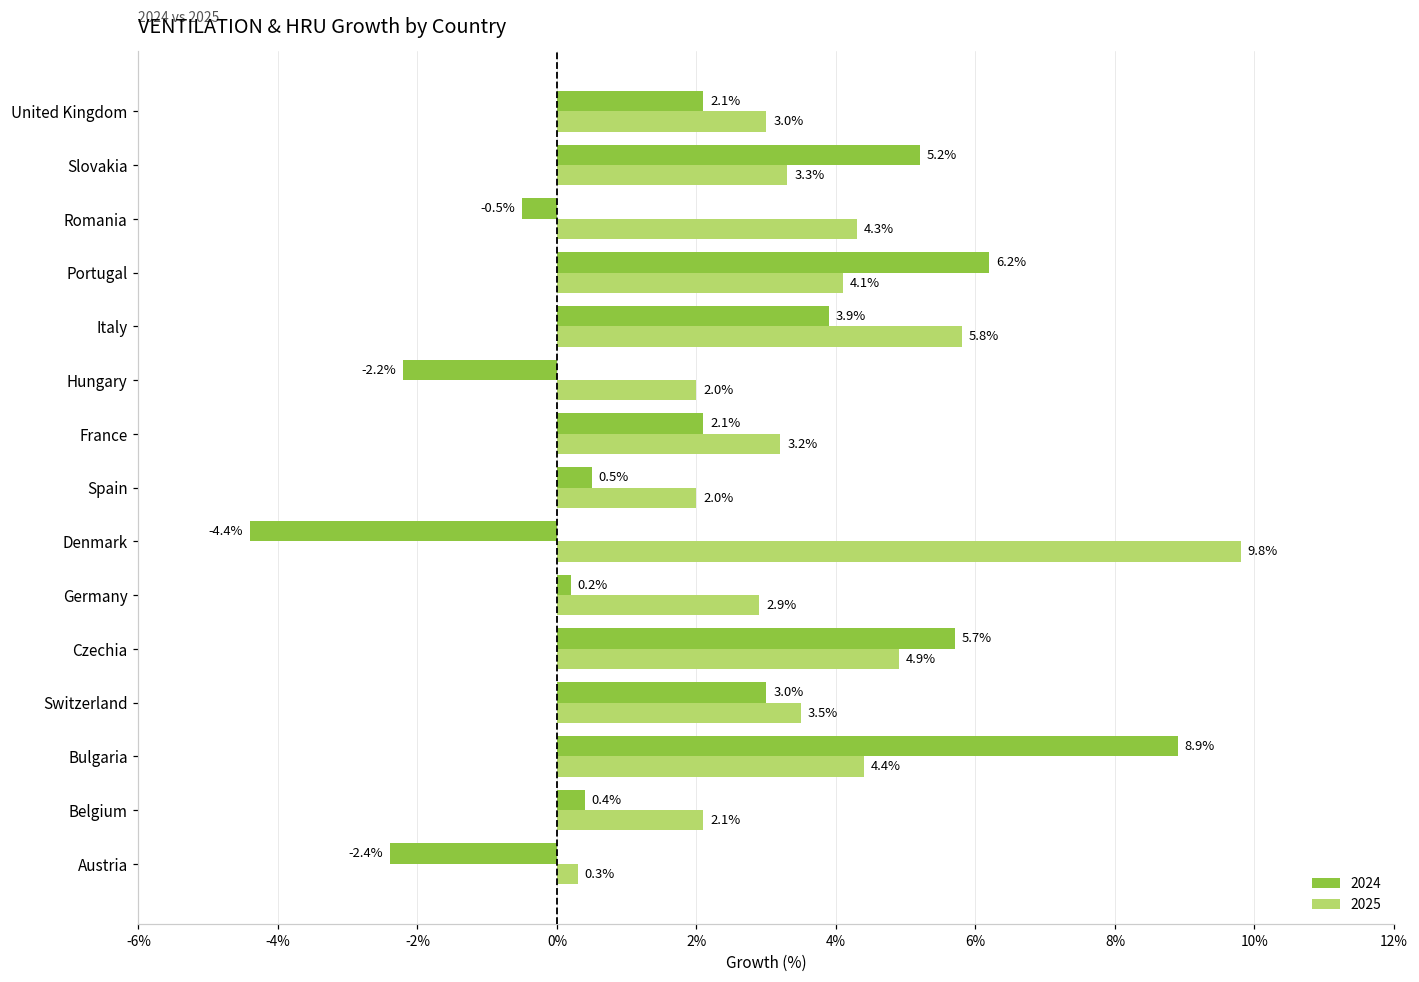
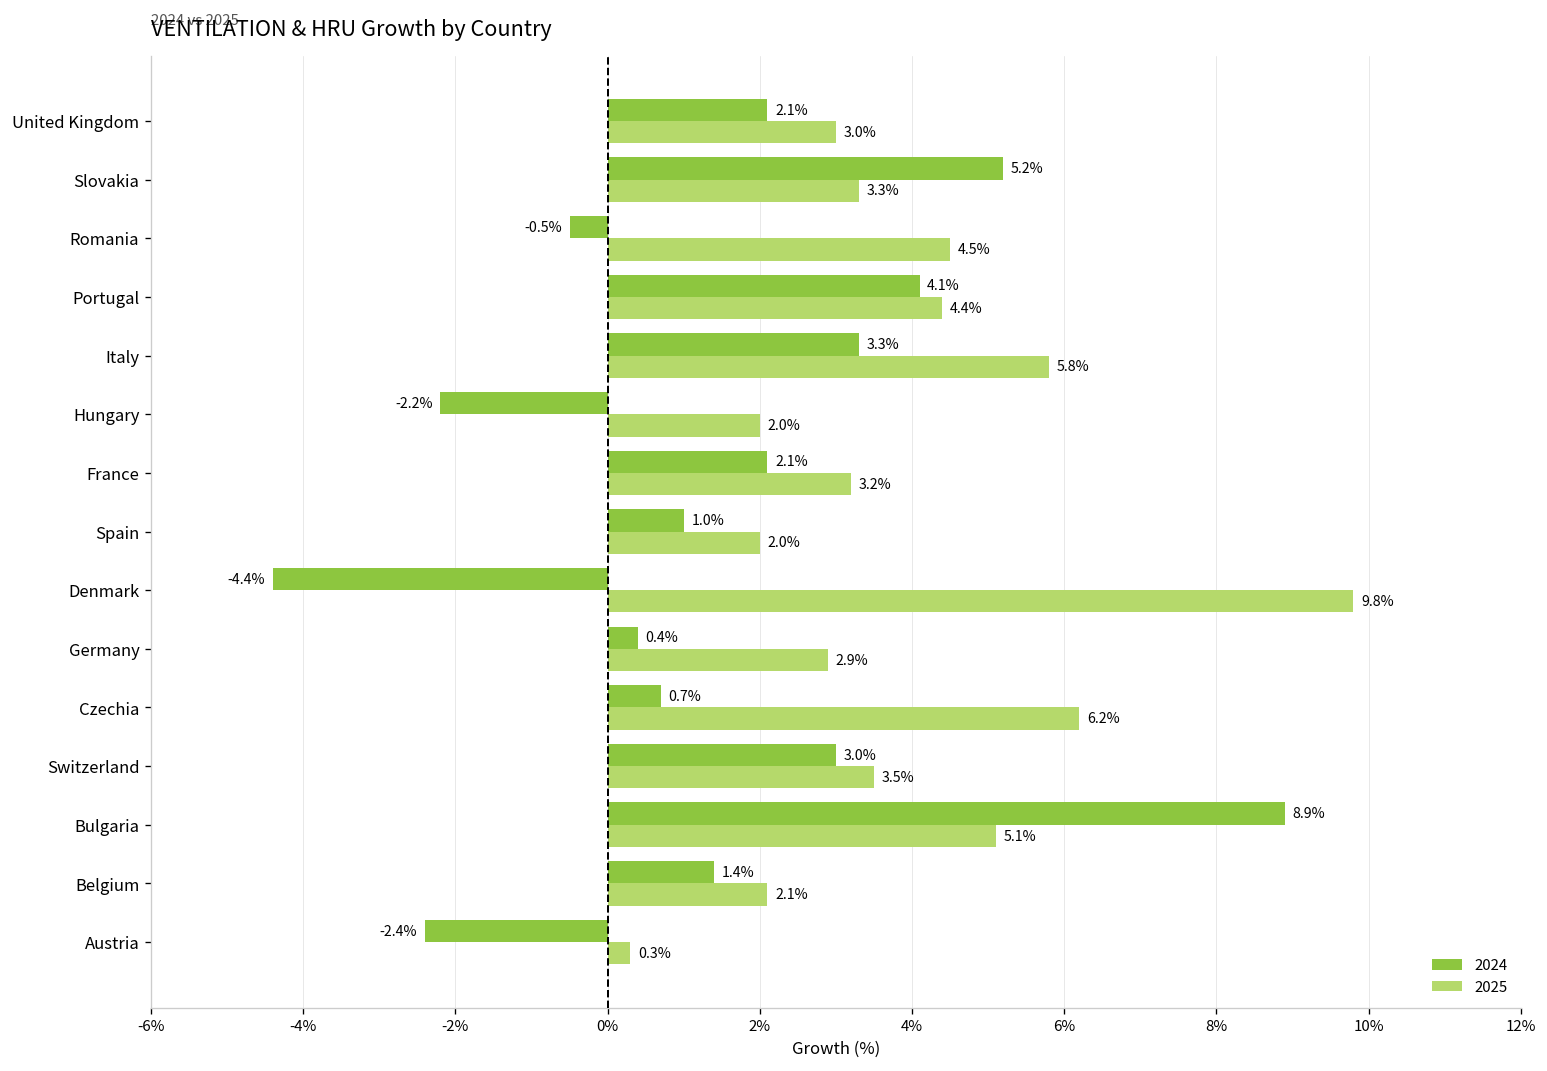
2025, Romania: 4.3% -> 4.5%
2024, Portugal: 6.2% -> 4.1%
2025, Portugal: 4.1% -> 4.4%
2024, Italy: 3.9% -> 3.3%
2024, Spain: 0.5% -> 1.0%
2024, Germany: 0.2% -> 0.4%
2024, Czechia: 5.7% -> 0.7%
2025, Czechia: 4.9% -> 6.2%
2025, Bulgaria: 4.4% -> 5.1%
2024, Belgium: 0.4% -> 1.4%
